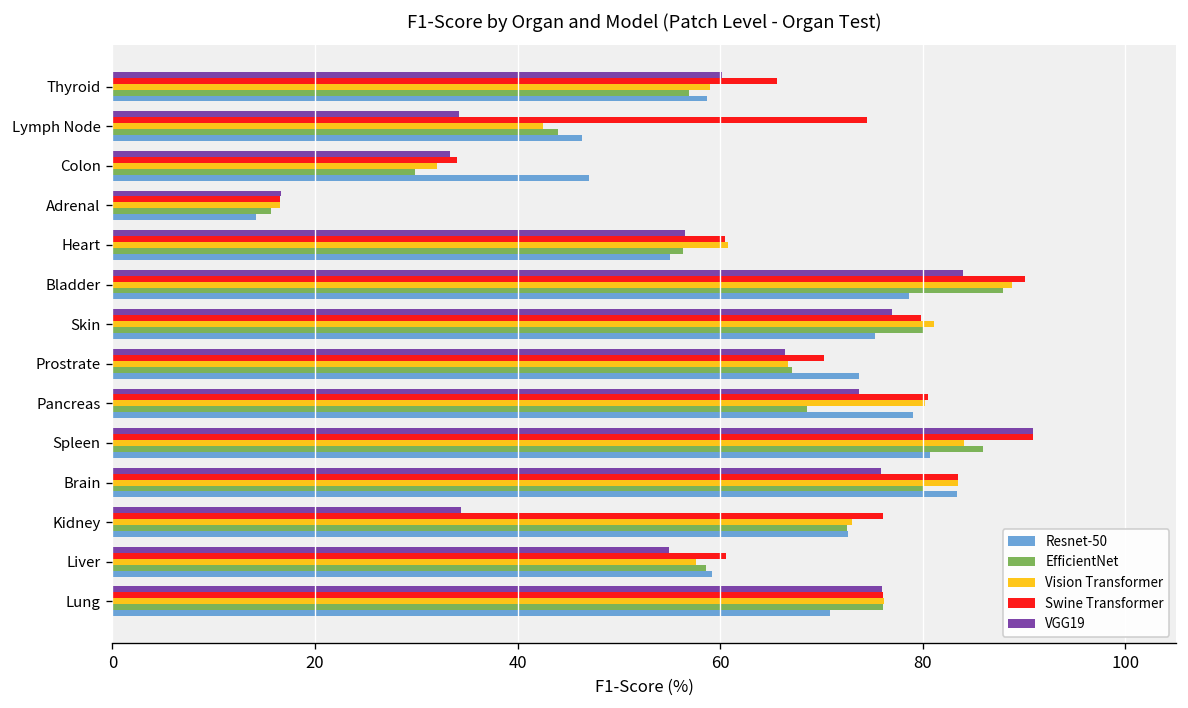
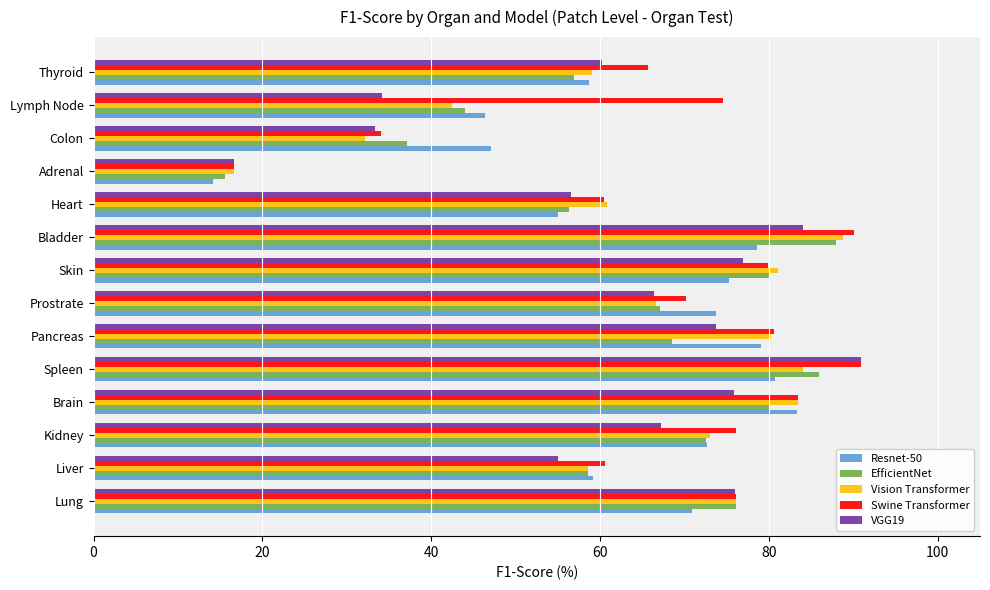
EfficientNet, Colon: 30 -> 37
VGG19, Kidney: 34 -> 67
Vision Transformer, Liver: 58 -> 59
